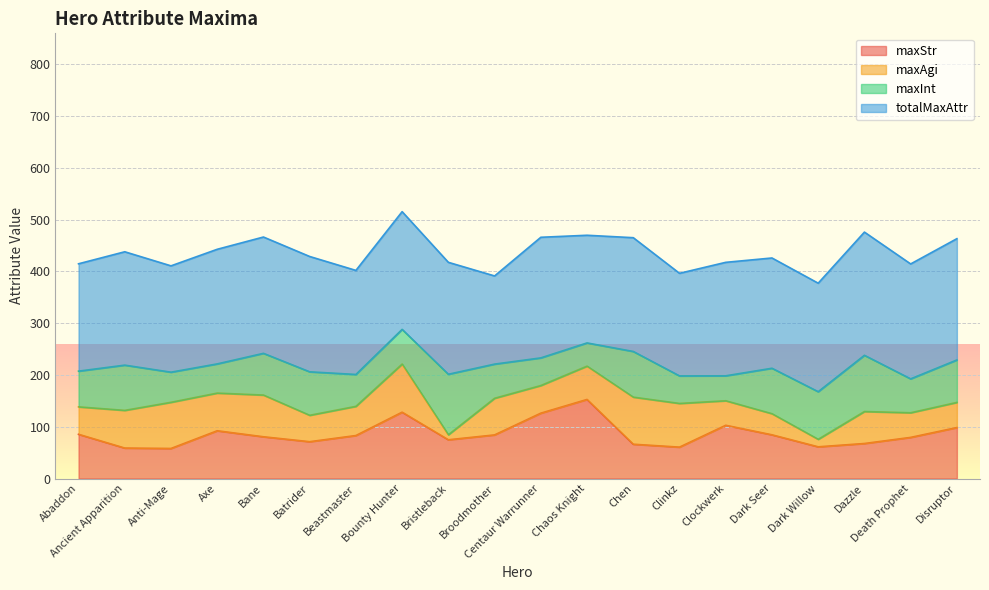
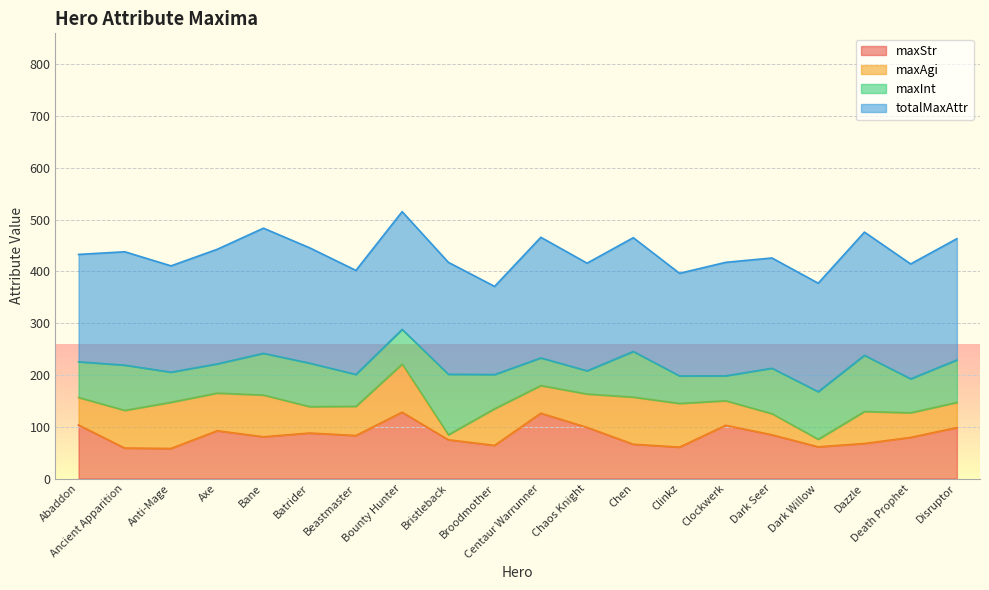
maxStr, Abaddon: 90 -> 100
totalMaxAttr, Bane: 220 -> 240
maxStr, Batrider: 70 -> 90
maxStr, Broodmother: 80 -> 60
maxStr, Chaos Knight: 150 -> 100
